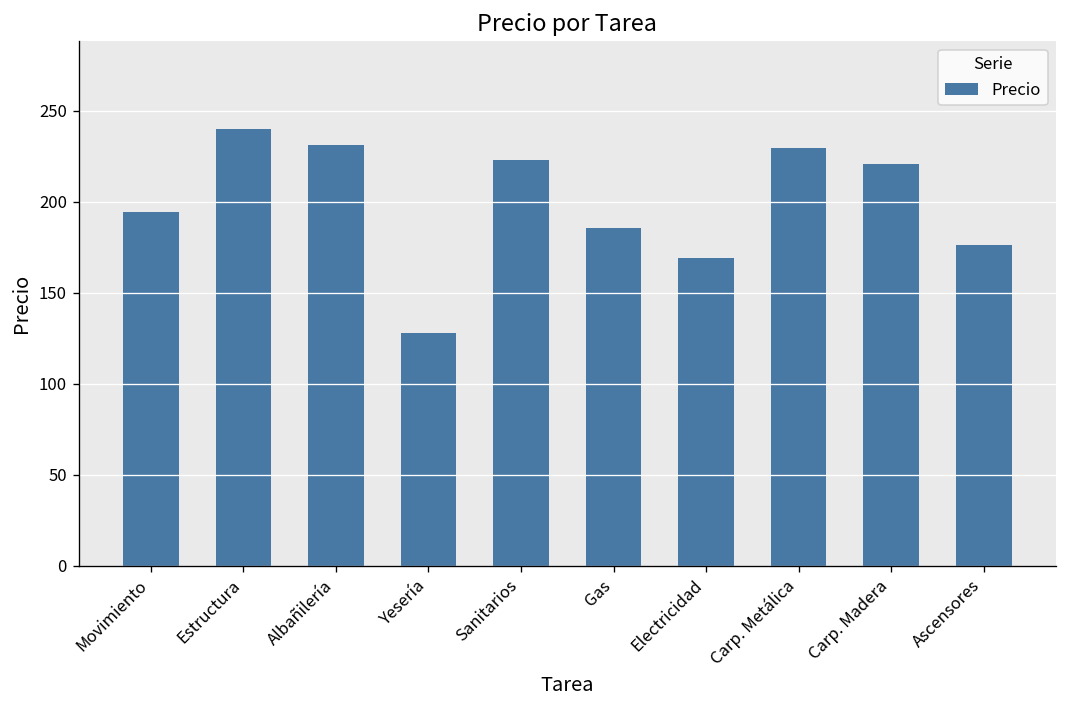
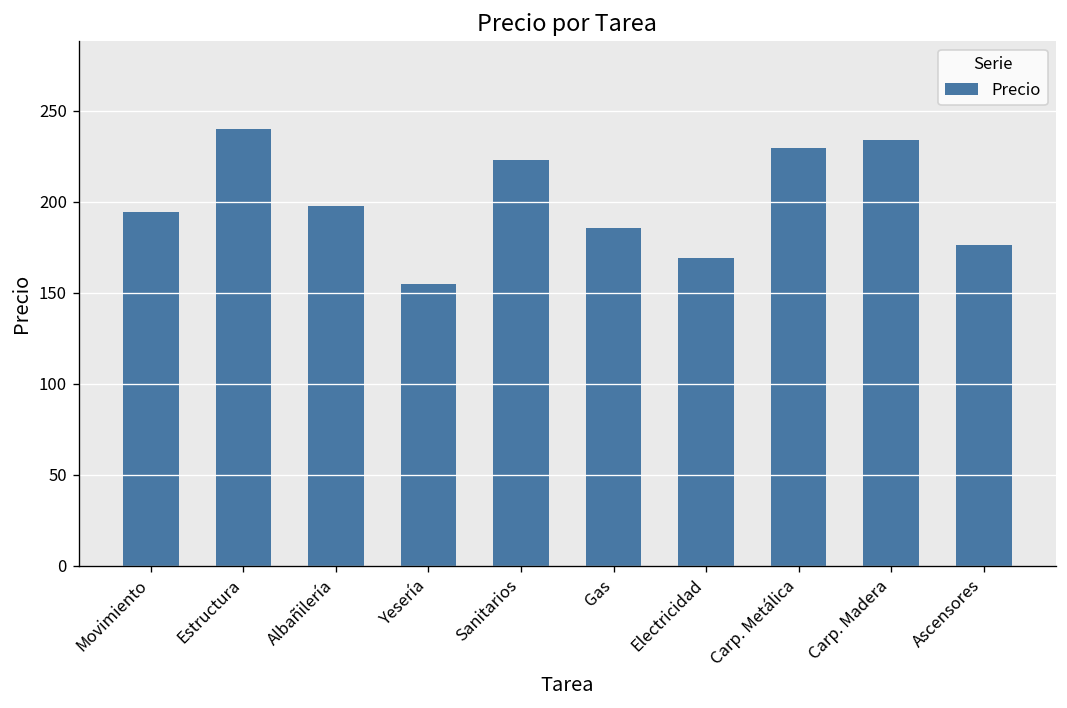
Albañilería: 231 -> 198
Yesería: 128 -> 155
Carp. Madera: 221 -> 234
